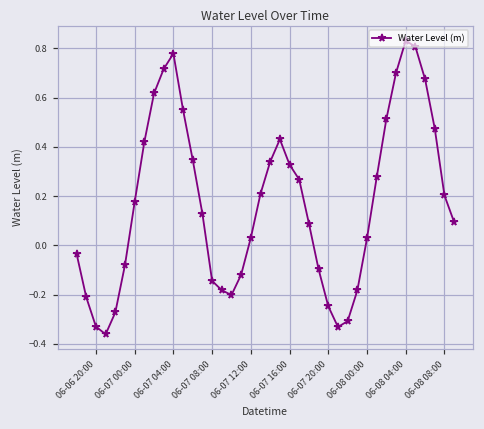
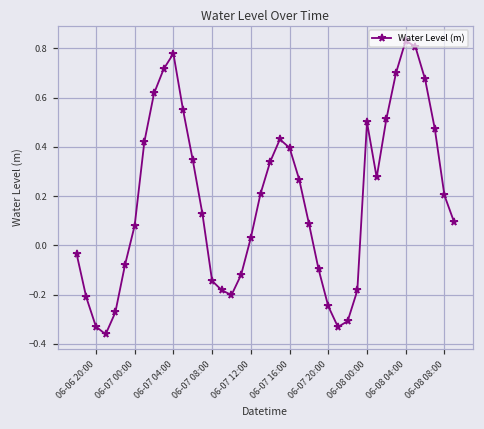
06-07 00:00: 0.18 -> 0.08
06-07 16:00: 0.33 -> 0.40
06-08 00:00: 0.03 -> 0.50
